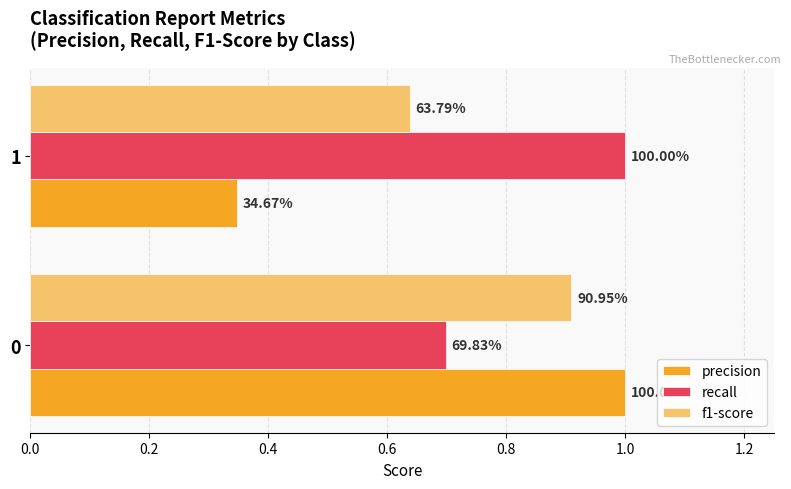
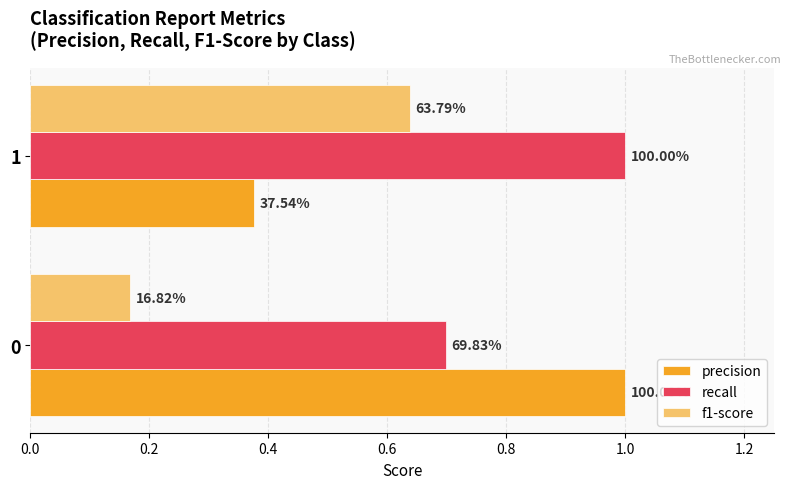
precision, 1: 34.67% -> 37.54%
f1-score, 0: 90.95% -> 16.82%
